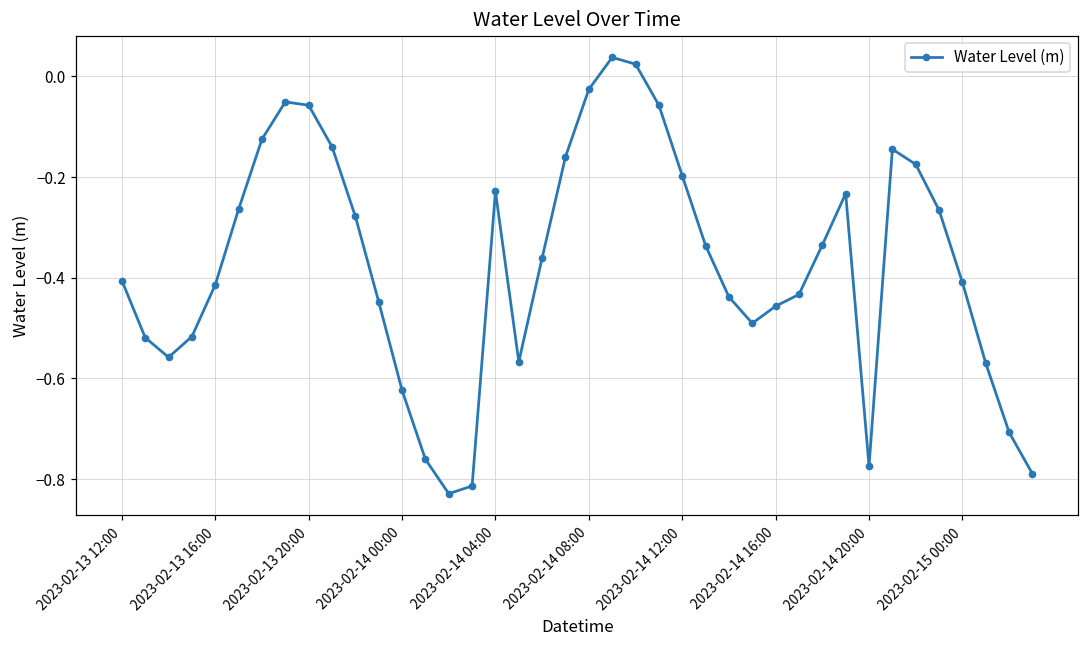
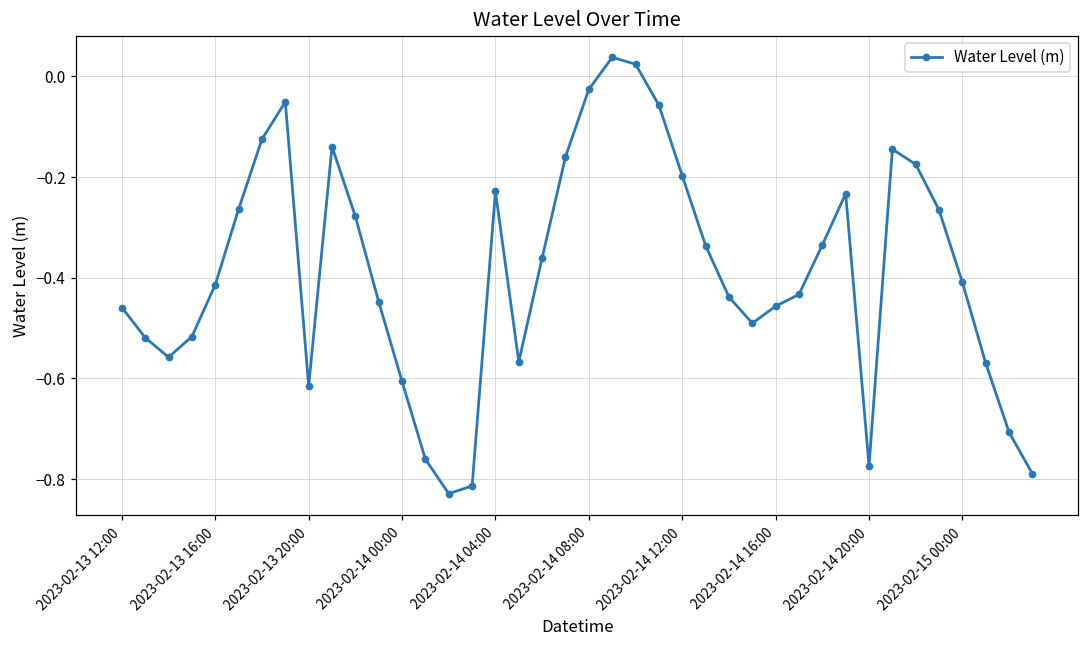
2023-02-13 12:00: -0.41 -> -0.46
2023-02-13 20:00: -0.06 -> -0.62
2023-02-14 00:00: -0.62 -> -0.61
